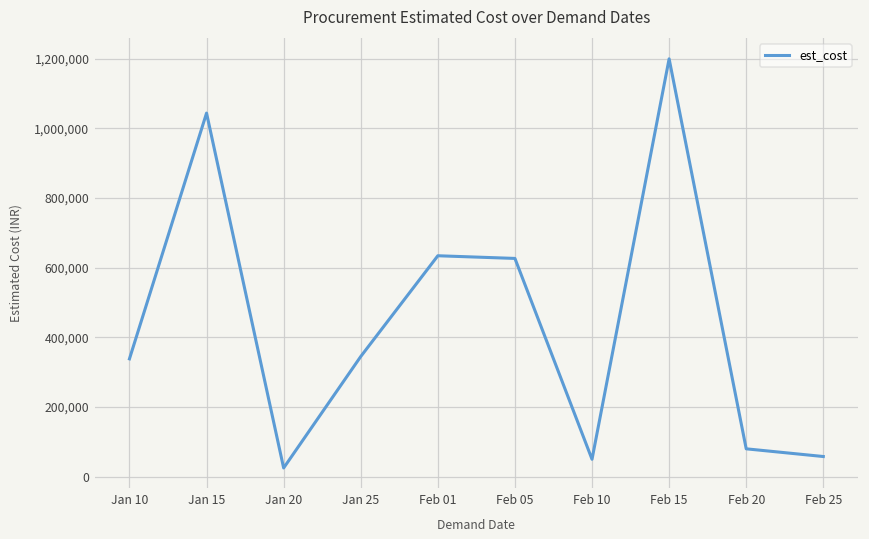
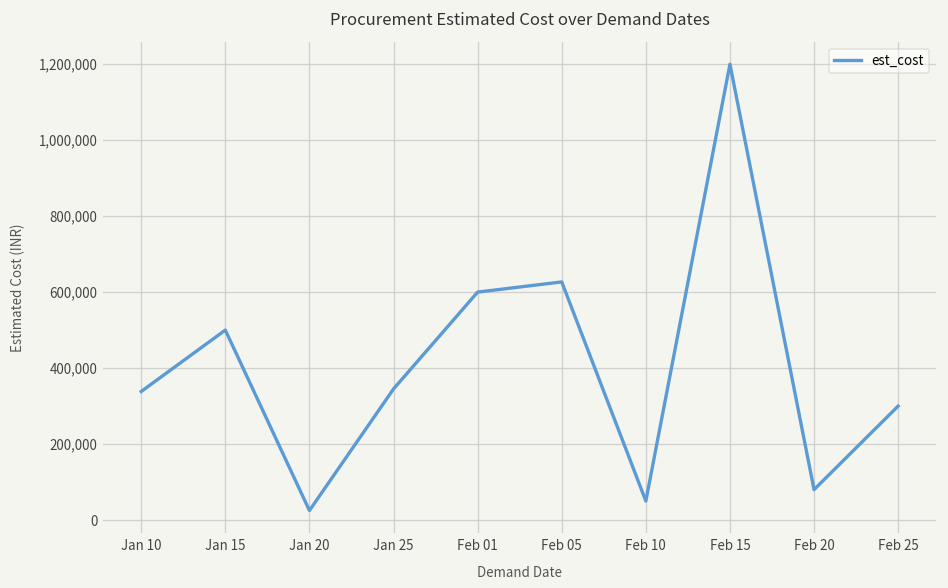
Jan 15: 1,040,000 -> 500,000
Feb 01: 630,000 -> 600,000
Feb 25: 60,000 -> 300,000
